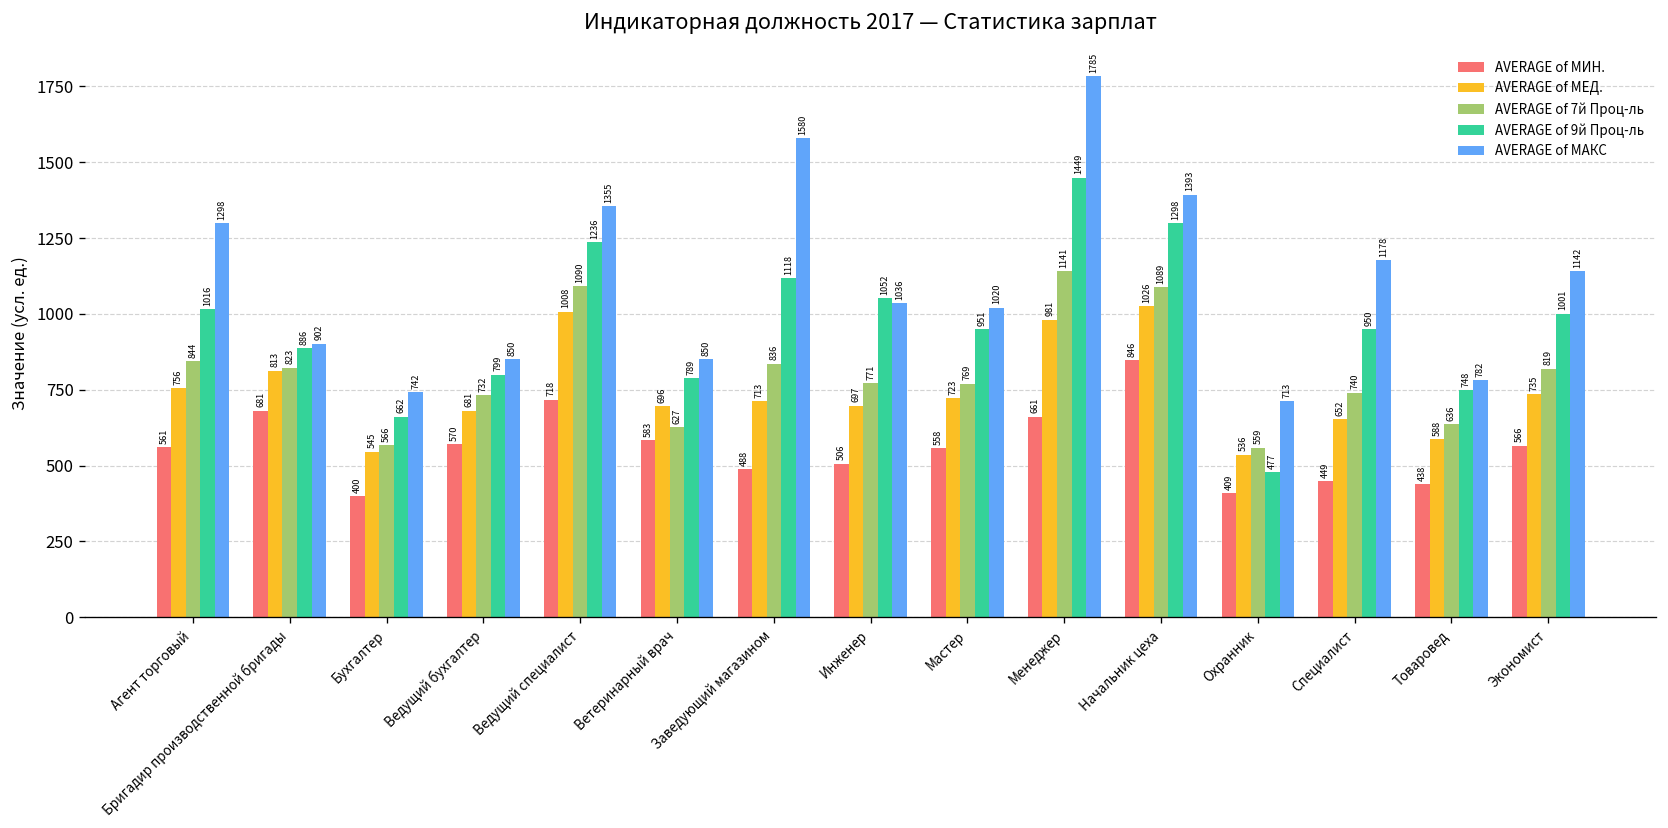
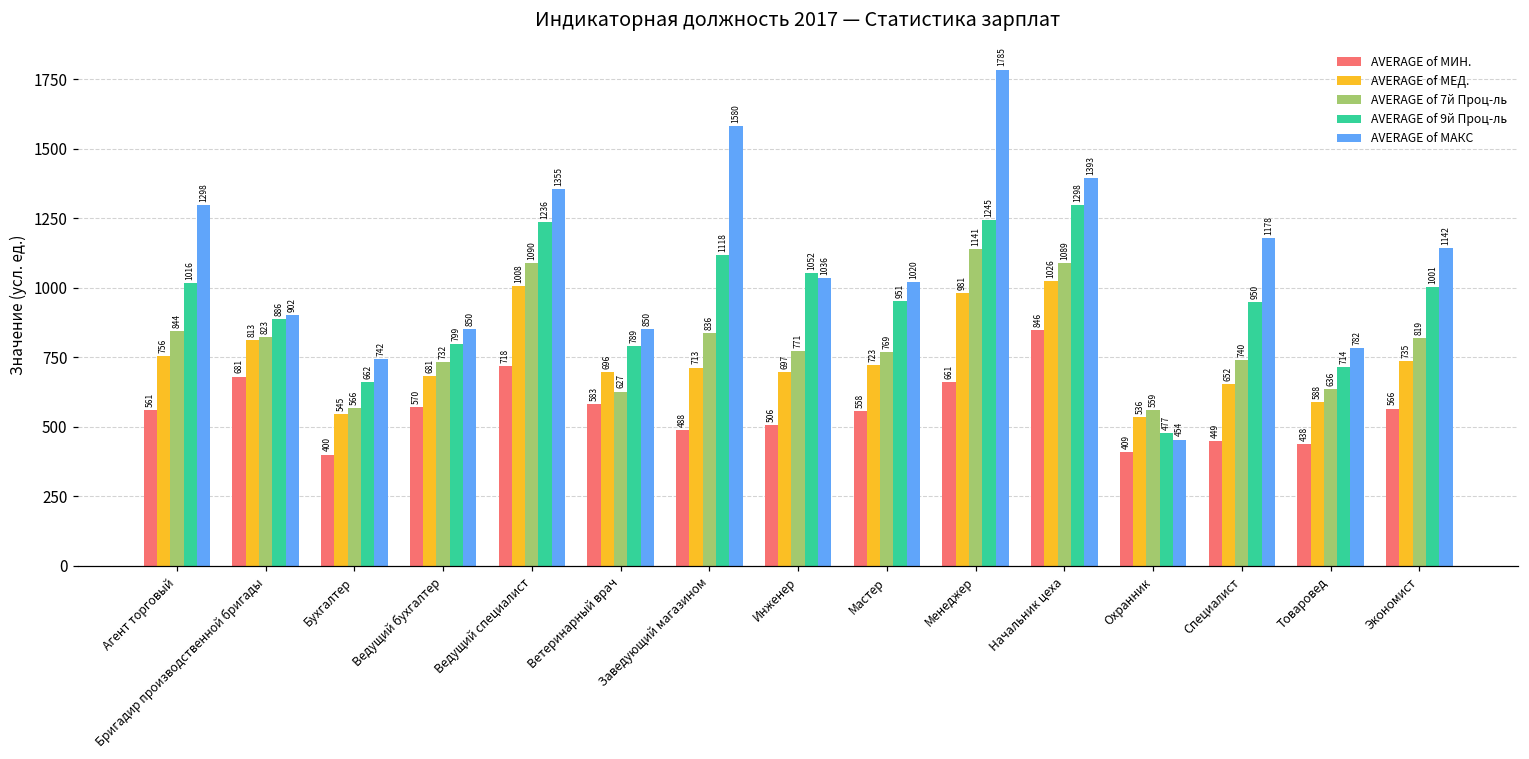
AVERAGE of 9й Проц-ль, Менеджер: 1449 -> 1245
AVERAGE of МАКС, Охранник: 713 -> 454
AVERAGE of 9й Проц-ль, Товаровед: 748 -> 714
